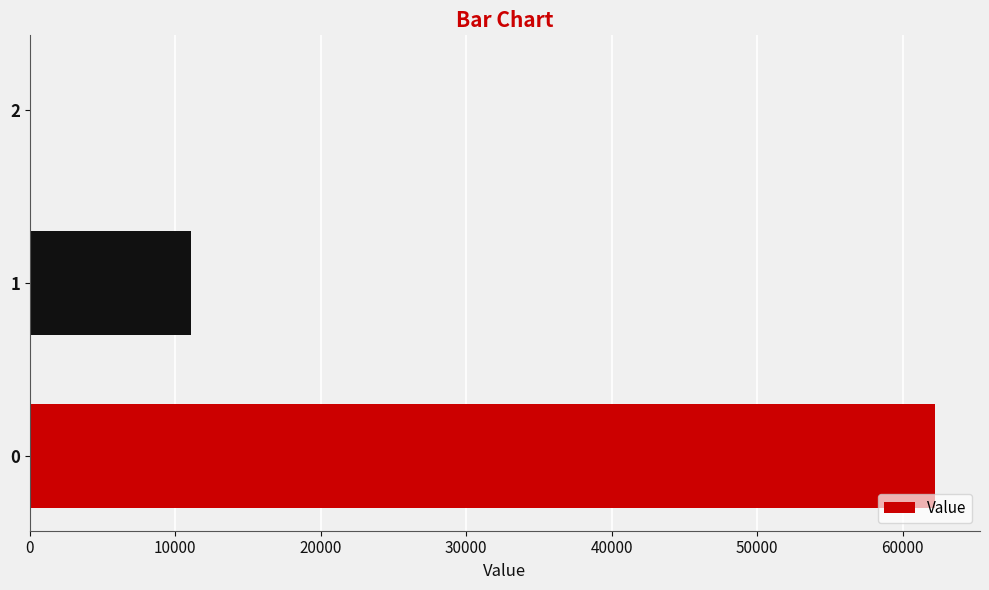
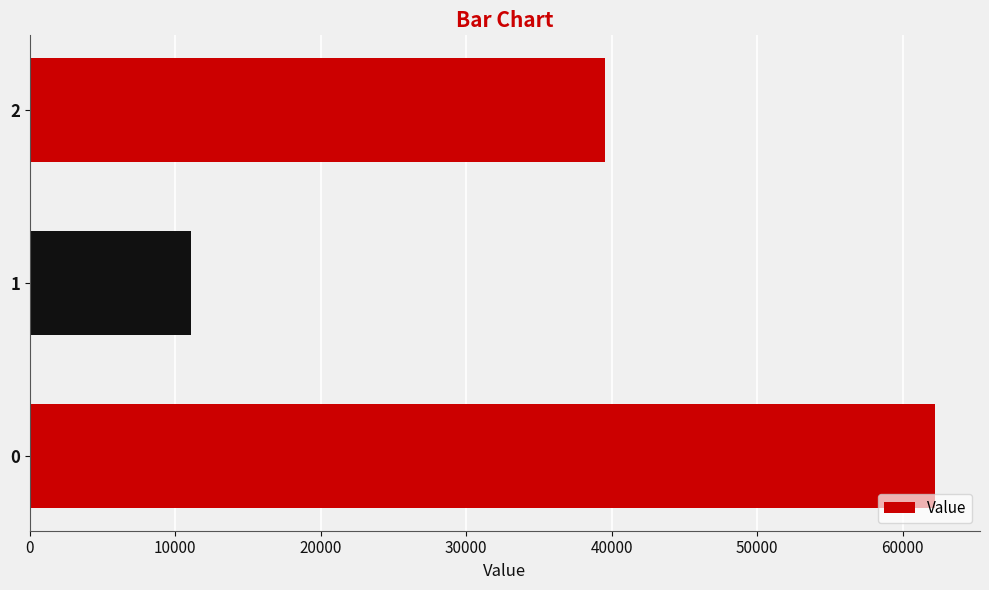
2: 0 -> 39500
